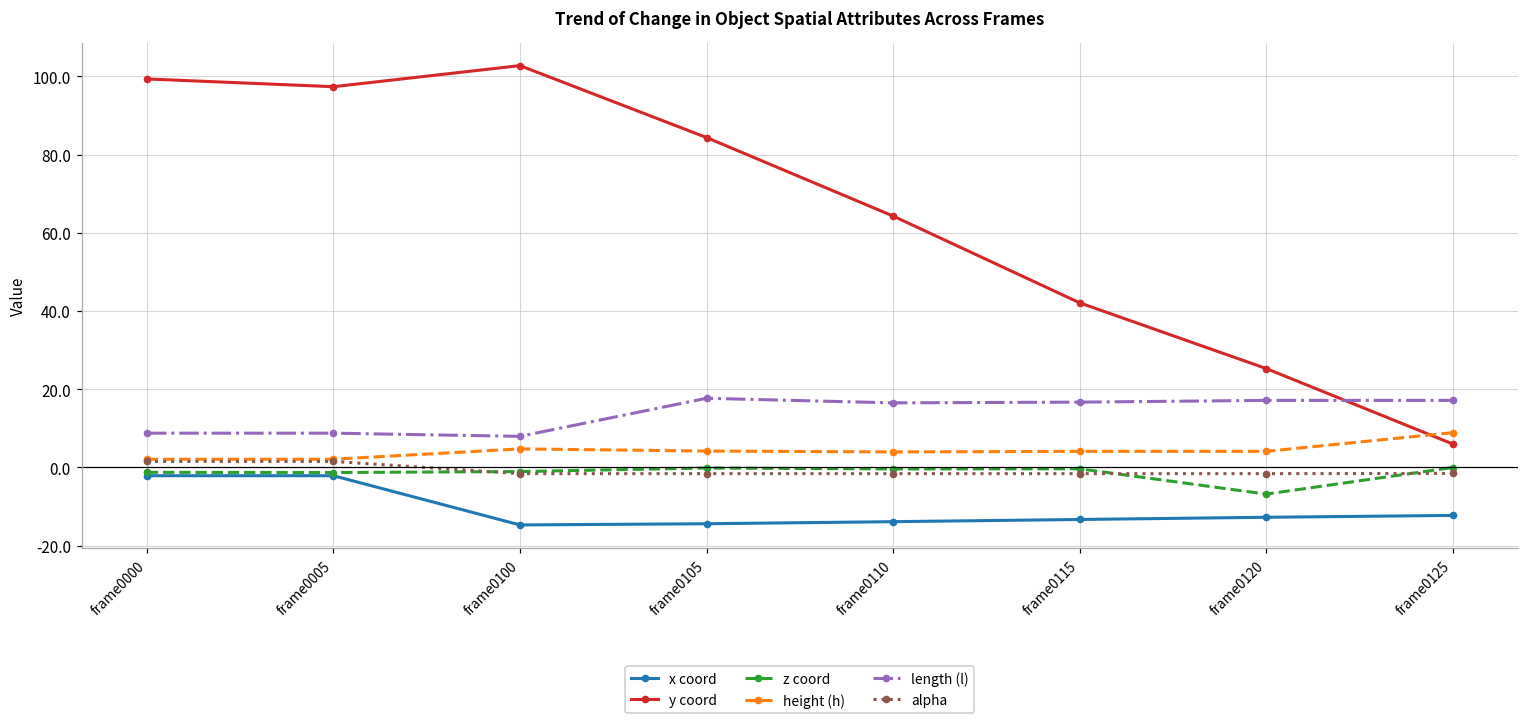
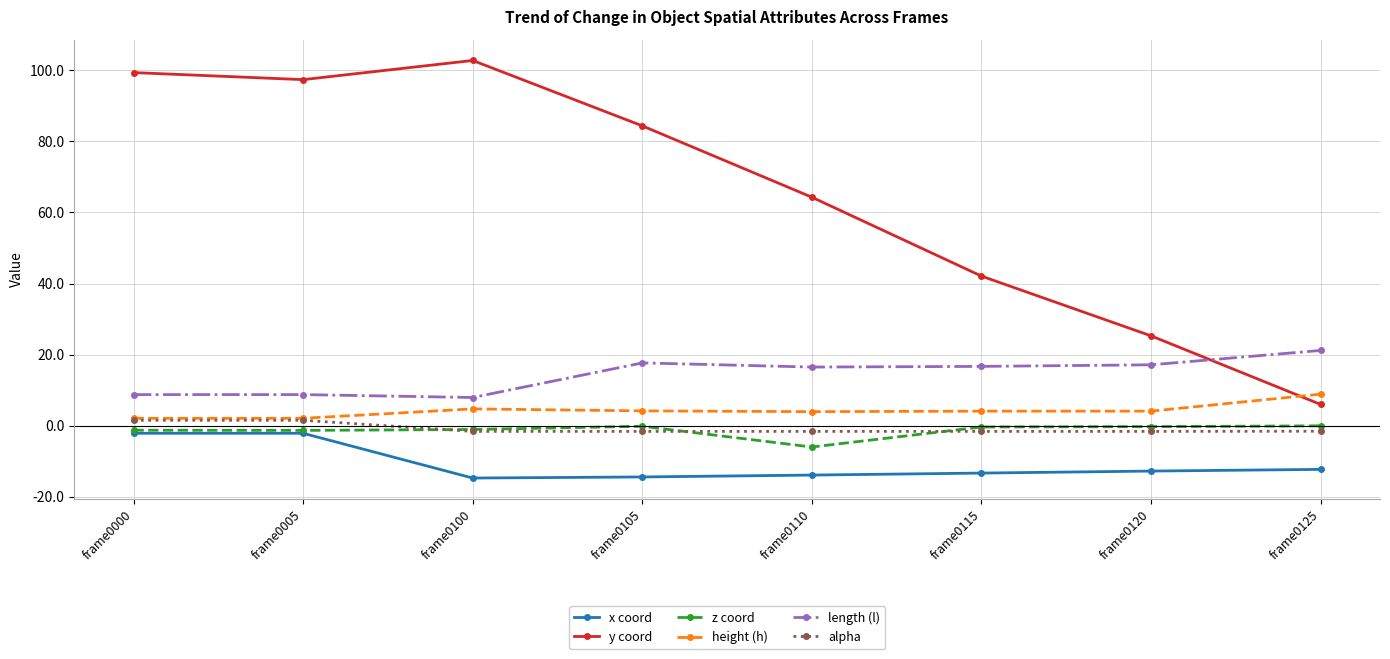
z coord, frame0110: 0 -> -6
z coord, frame0120: -7 -> 0
length (l), frame0125: 17 -> 21
